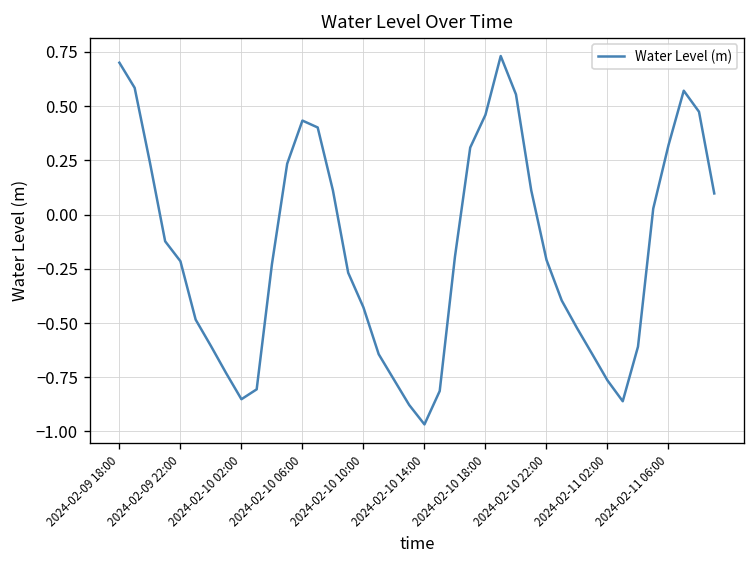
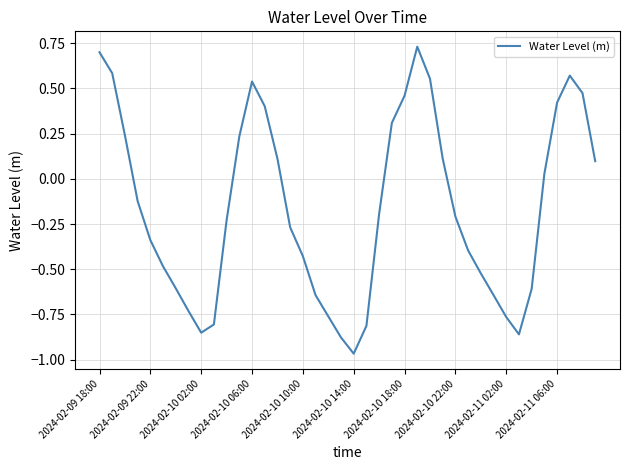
2024-02-09 22:00: -0.21 -> -0.34
2024-02-10 06:00: 0.43 -> 0.54
2024-02-11 06:00: 0.32 -> 0.42
